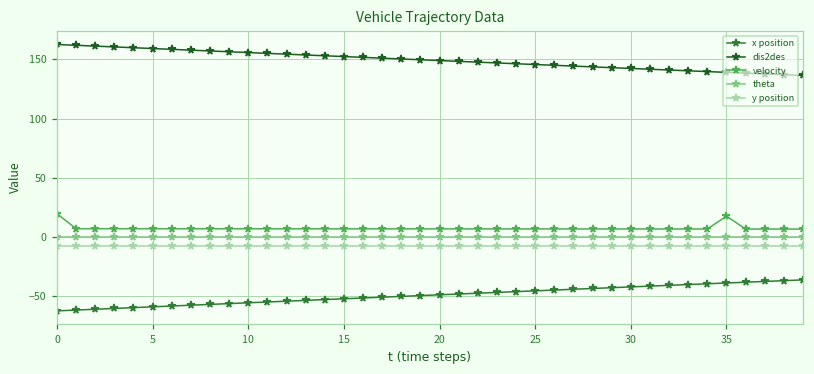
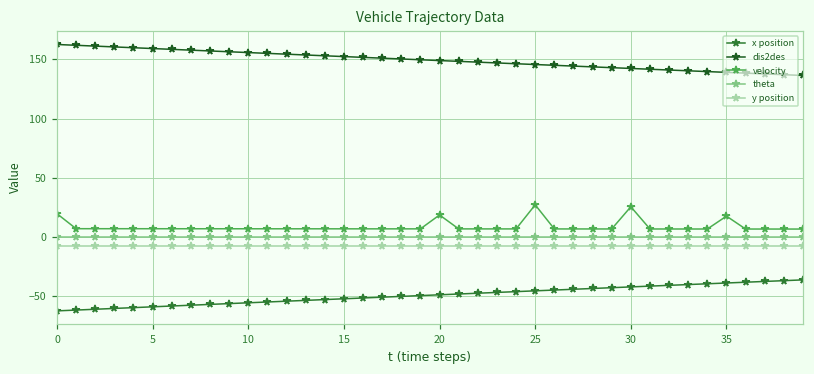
velocity, 20: 7 -> 18
velocity, 25: 7 -> 27
velocity, 30: 7 -> 25
